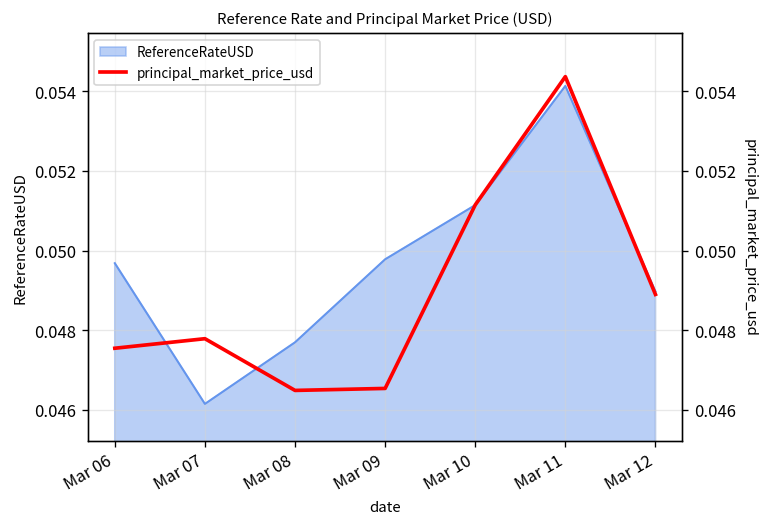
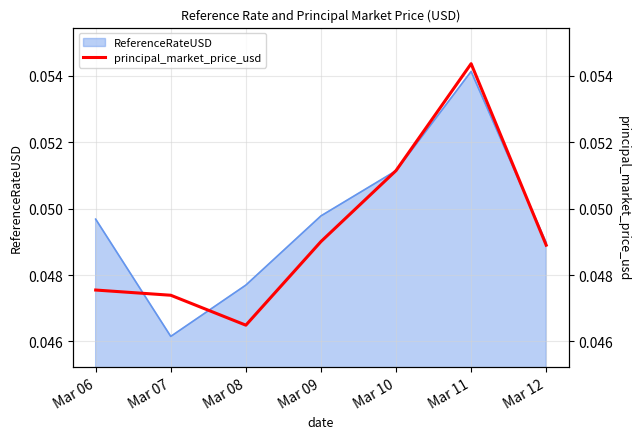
principal_market_price_usd, Mar 07: 0.0478 -> 0.0474
principal_market_price_usd, Mar 09: 0.0465 -> 0.0490
